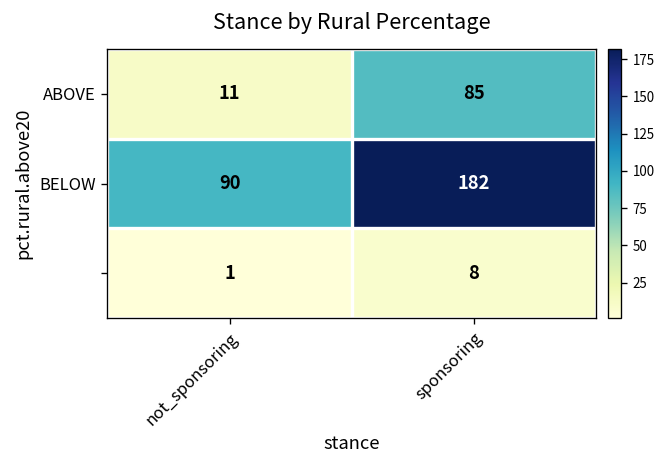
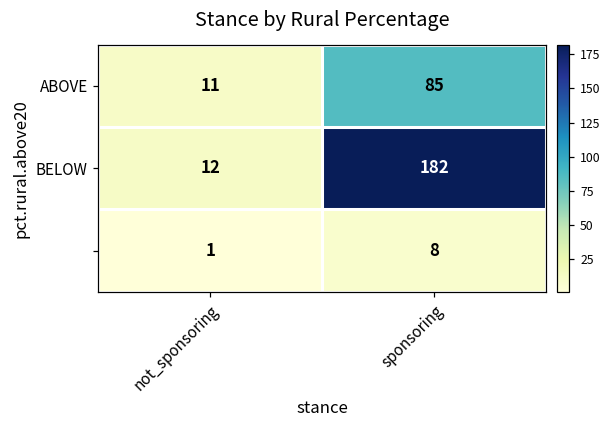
BELOW, not_sponsoring: 90 -> 12
